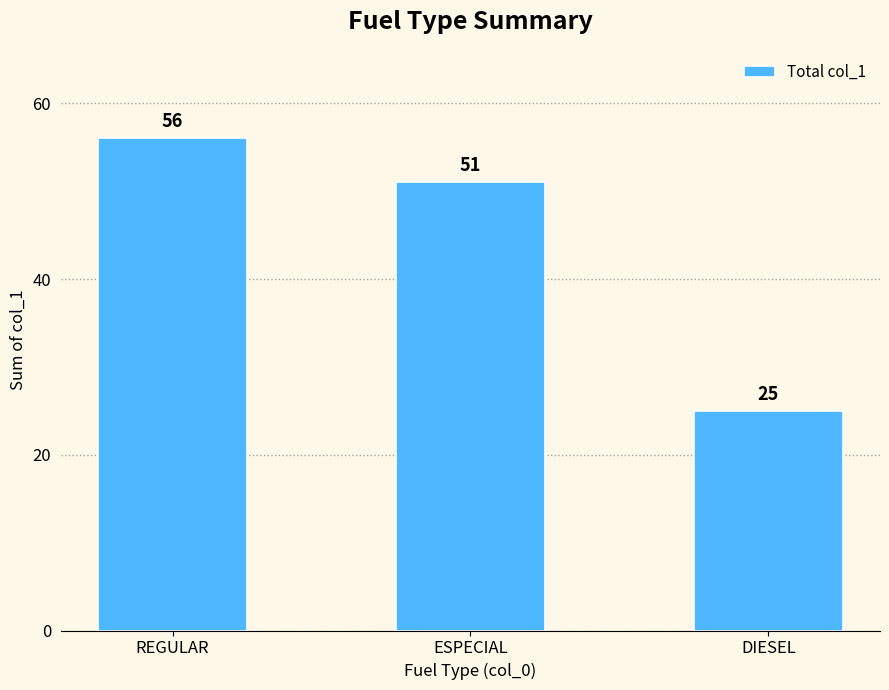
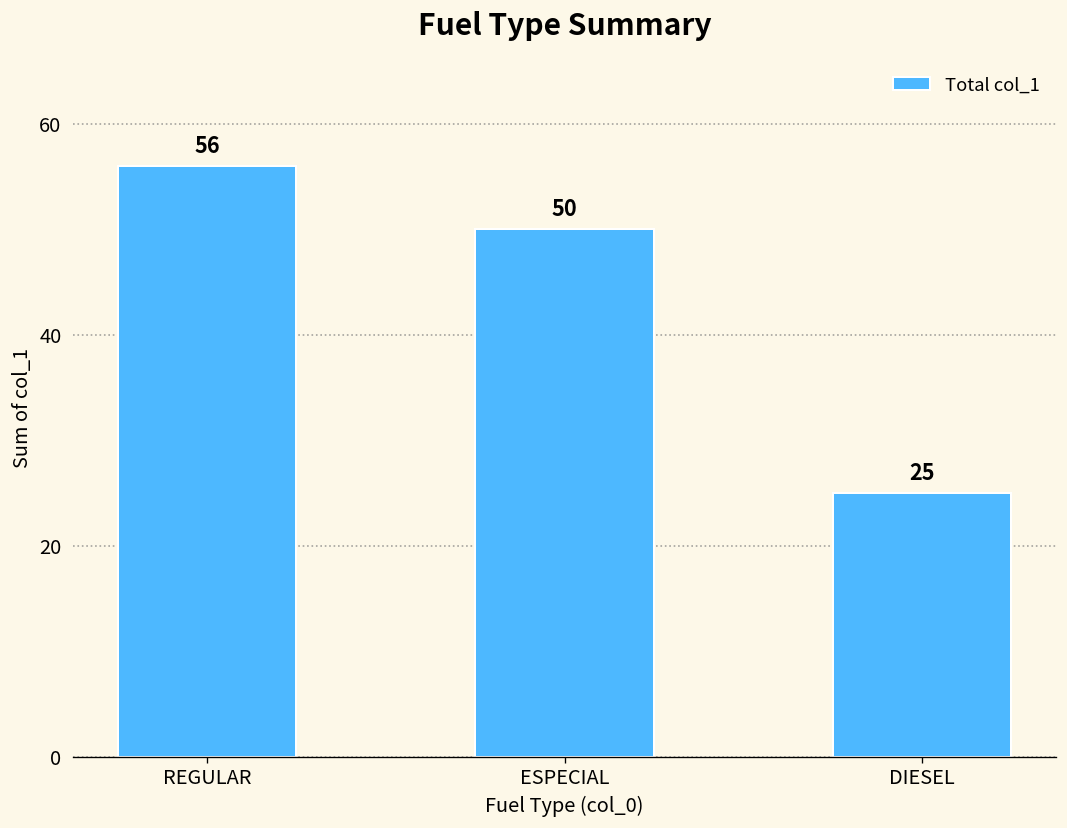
ESPECIAL: 51 -> 50
